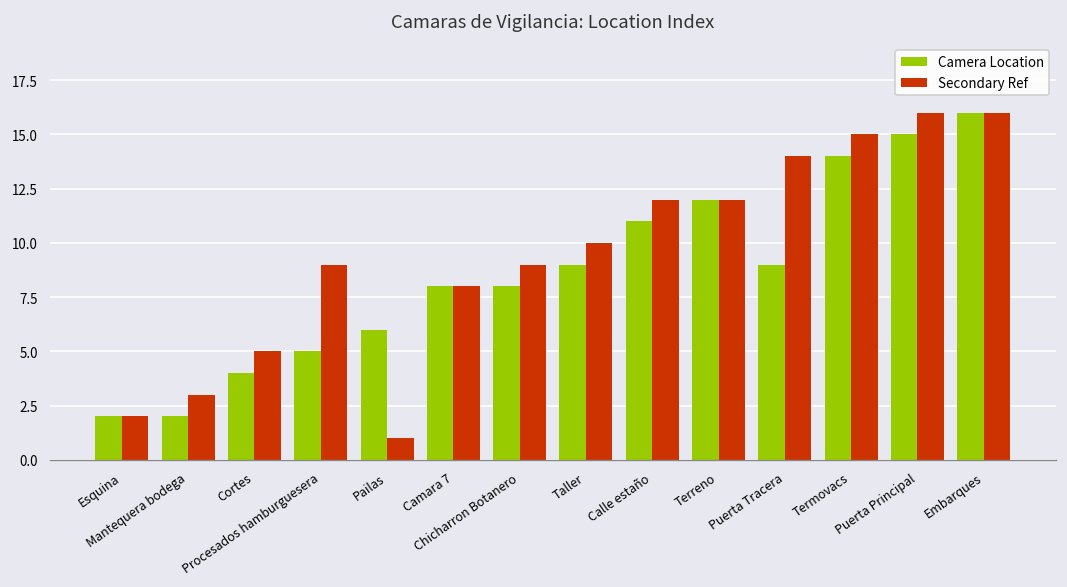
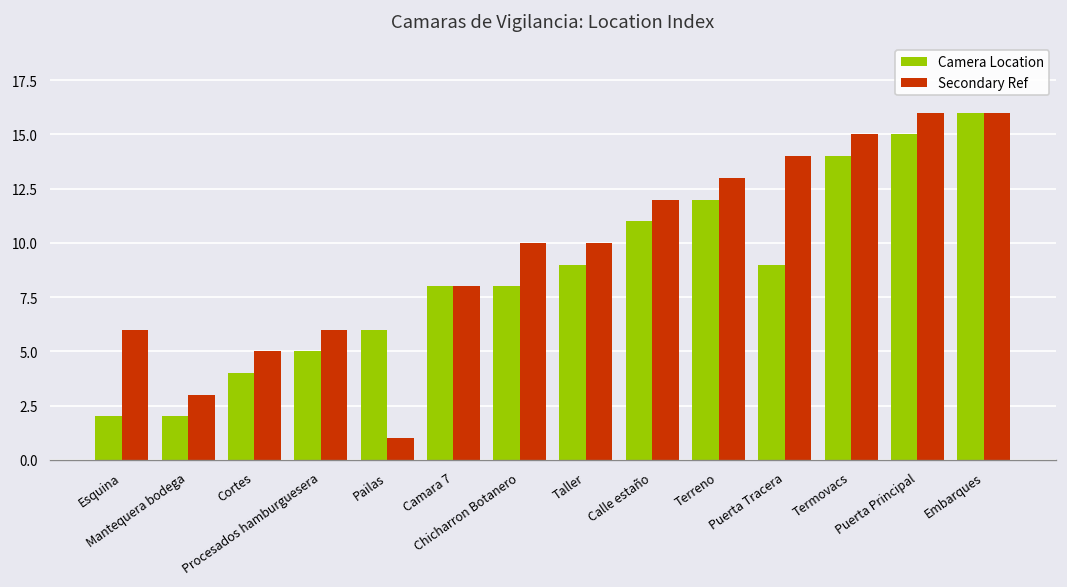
Secondary Ref, Esquina: 2 -> 6
Secondary Ref, Procesados hamburguesera: 9 -> 6
Secondary Ref, Chicharron Botanero: 9 -> 10
Secondary Ref, Terreno: 12 -> 13
